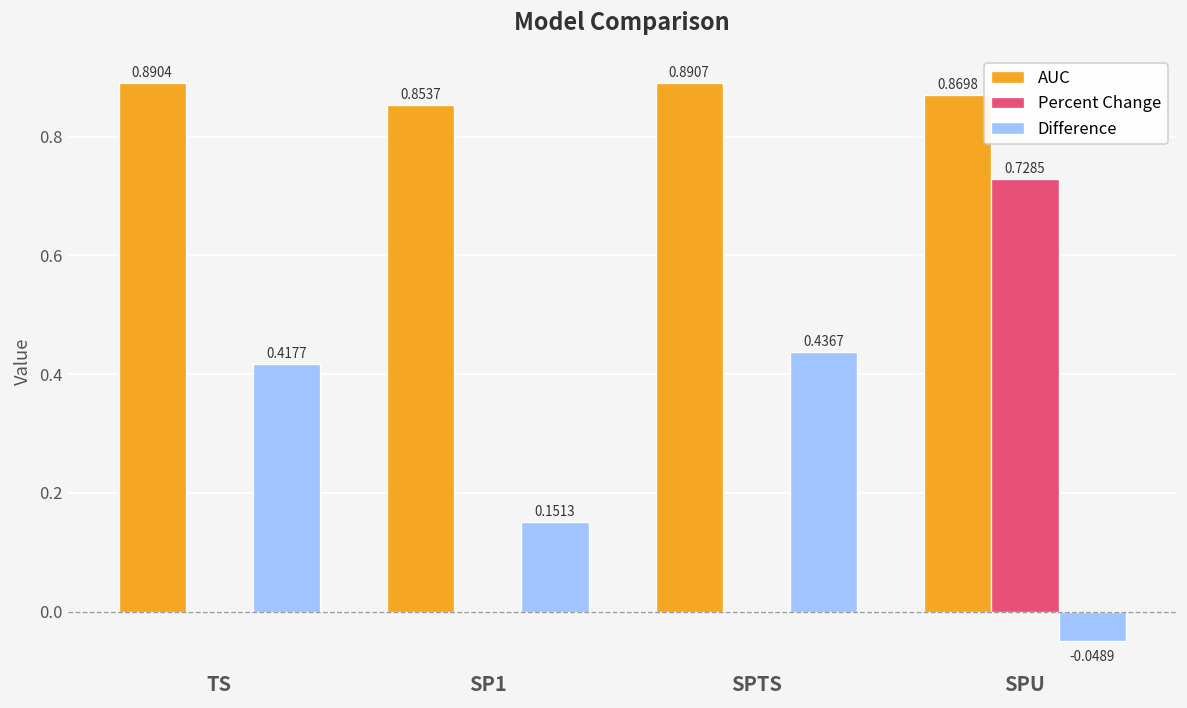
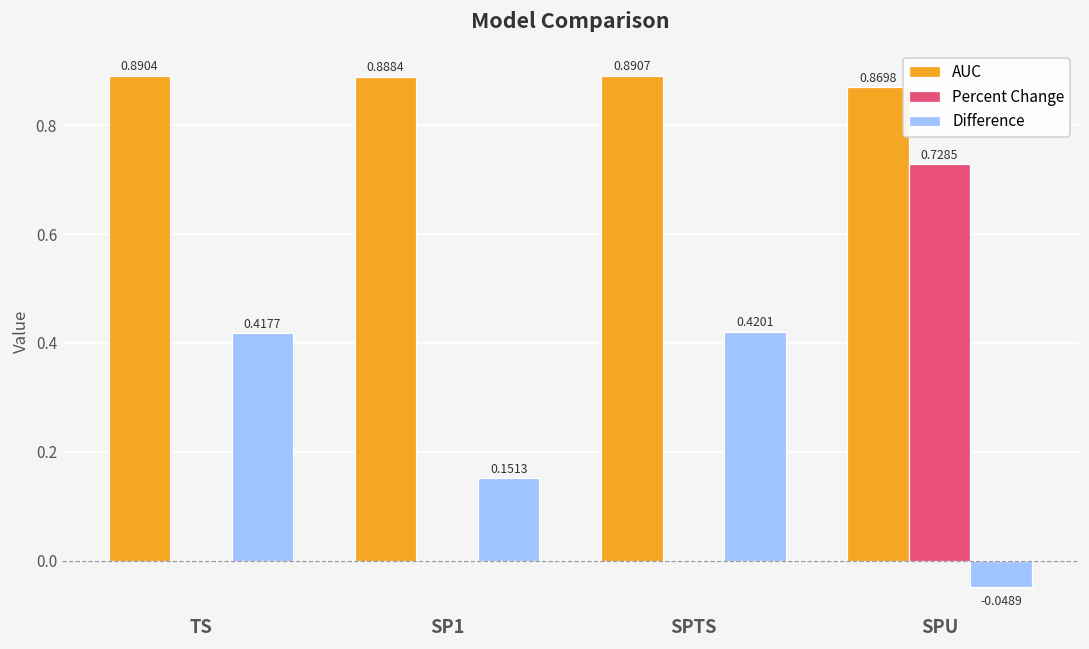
AUC, SP1: 0.8537 -> 0.8884
Difference, SPTS: 0.4367 -> 0.4201
